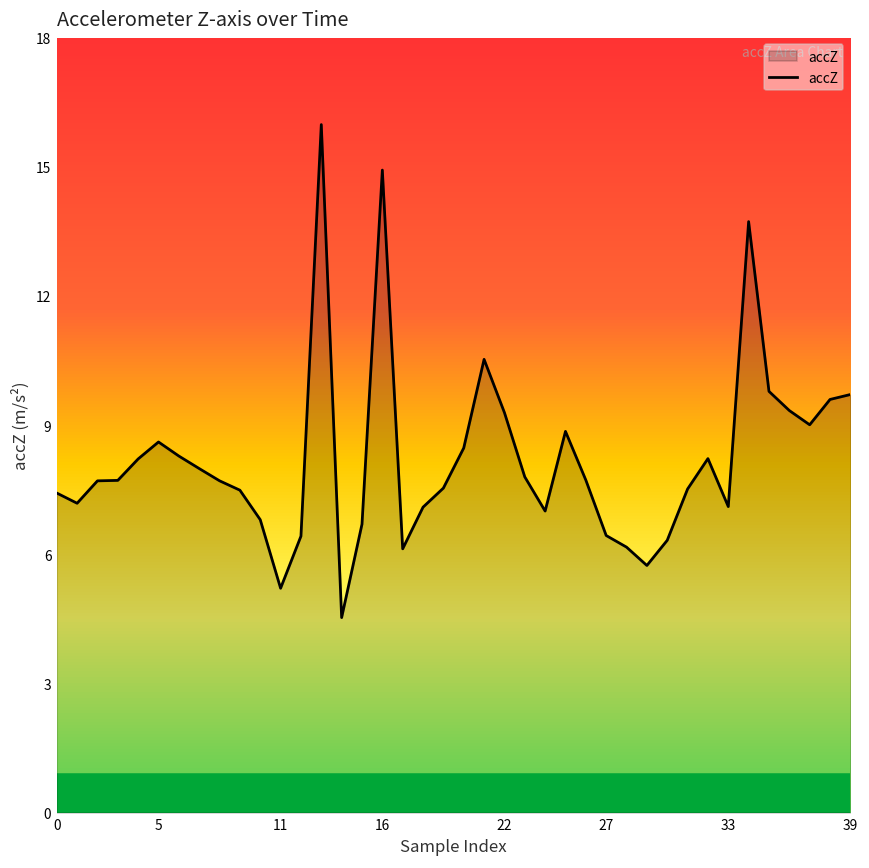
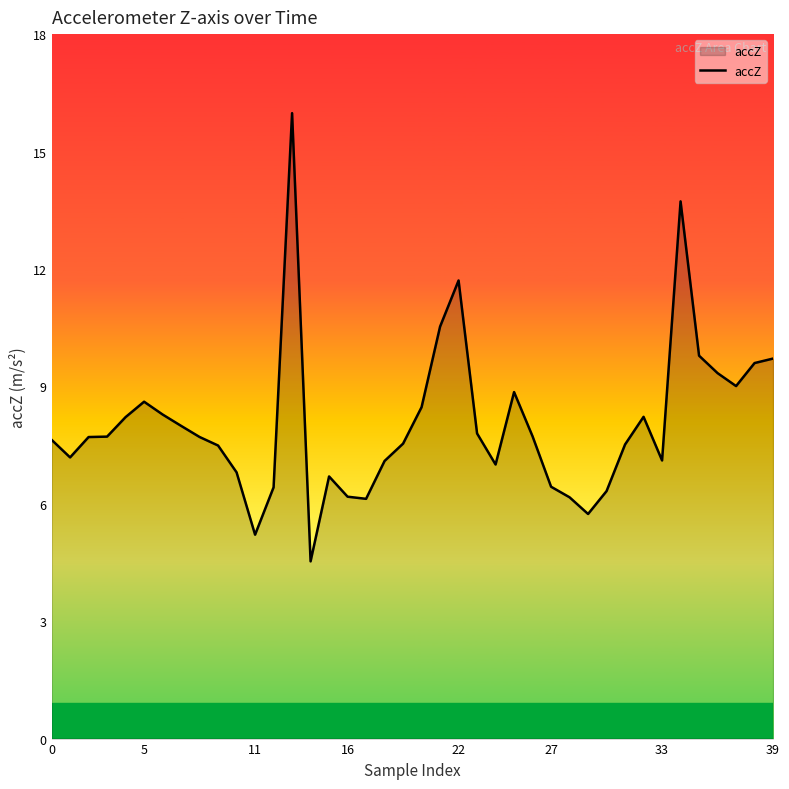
0: 7.4 -> 7.6
16: 14.9 -> 6.2
22: 9.3 -> 11.7
